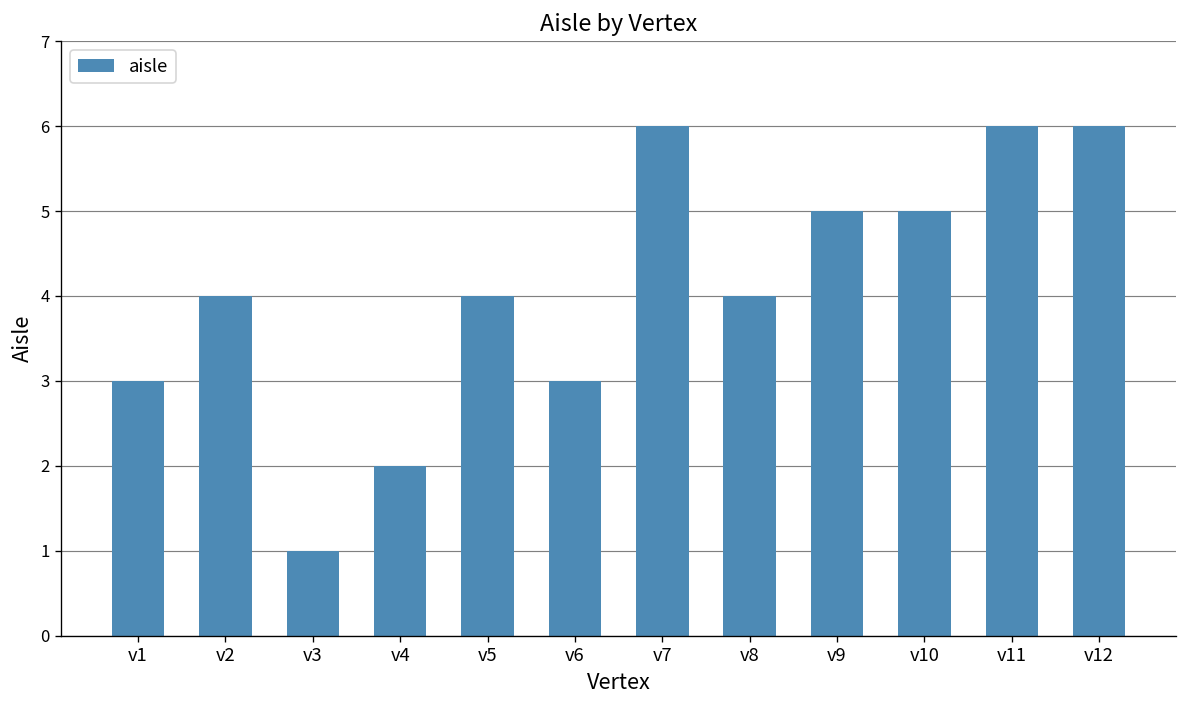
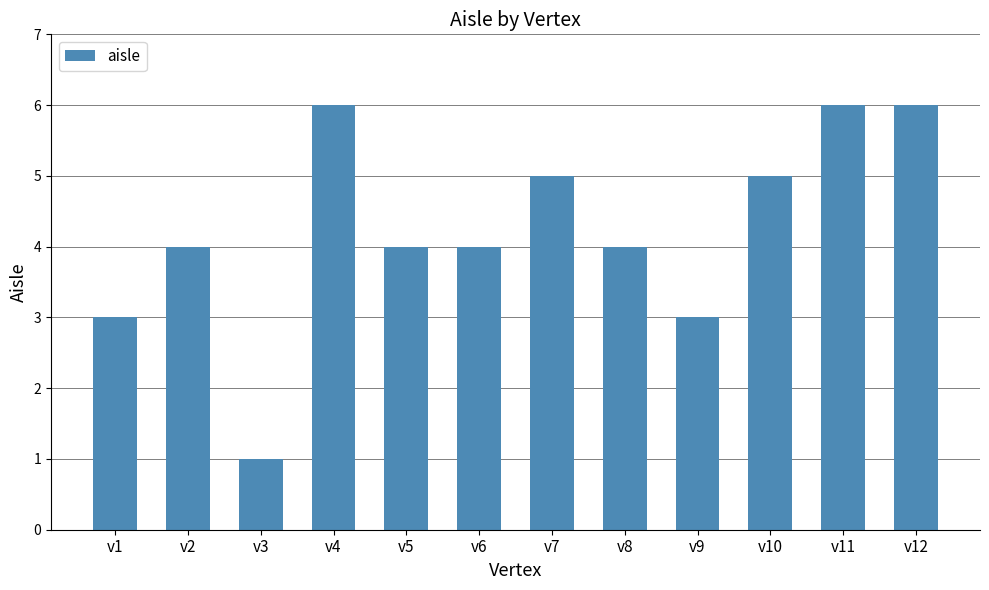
v4: 2 -> 6
v6: 3 -> 4
v7: 6 -> 5
v9: 5 -> 3
